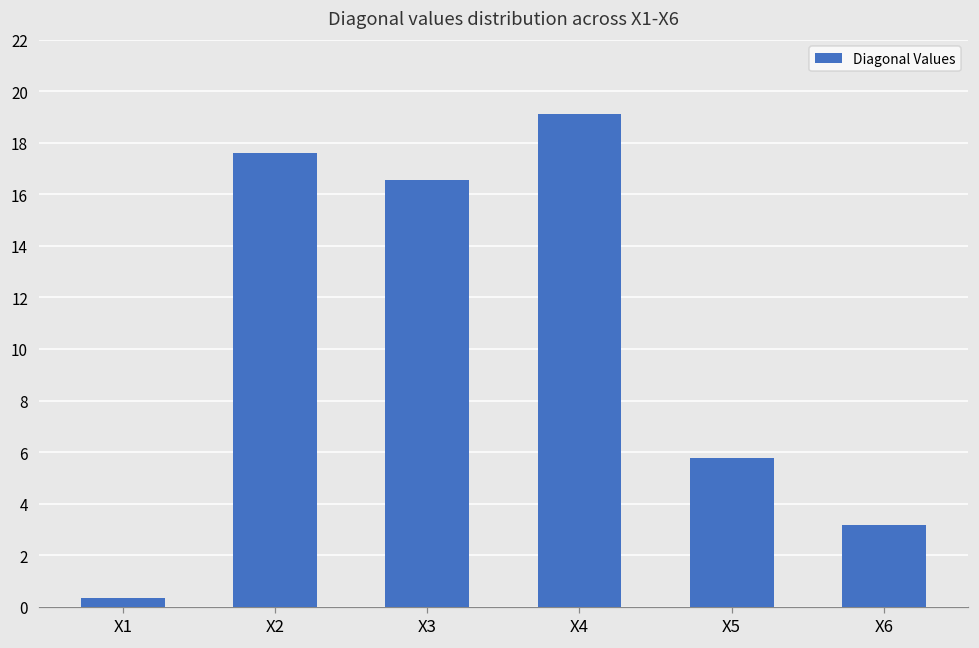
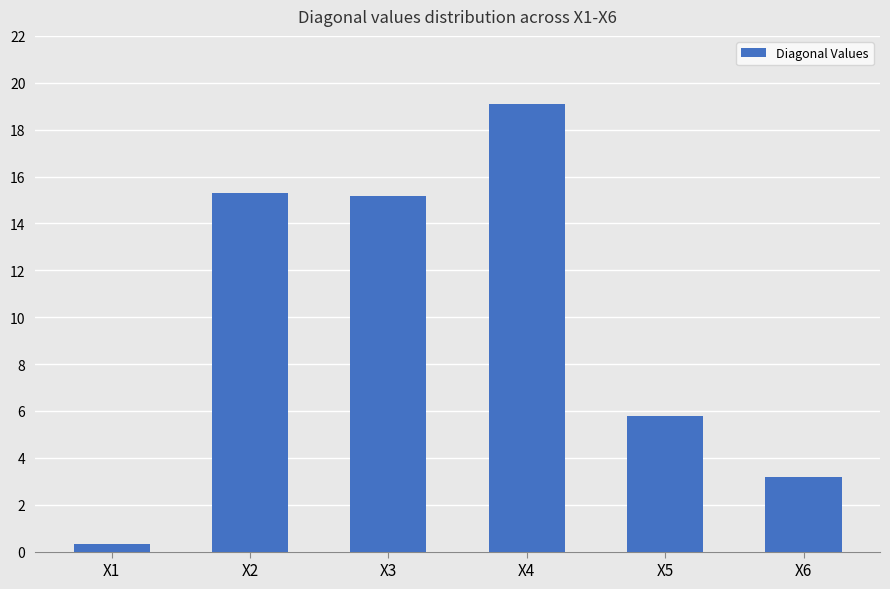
X2: 17.6 -> 15.3
X3: 16.5 -> 15.2
